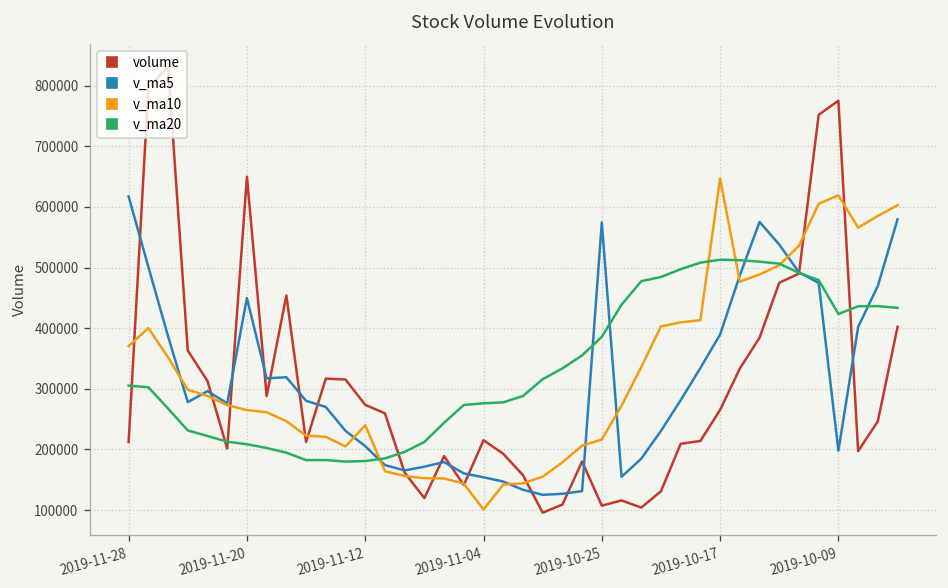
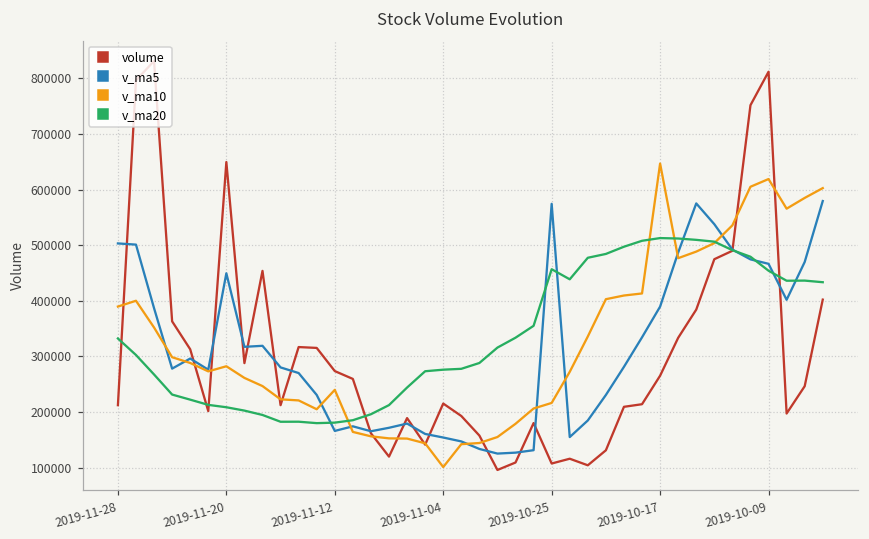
v_ma5, 2019-11-28: 620000 -> 500000
v_ma10, 2019-11-28: 370000 -> 390000
v_ma20, 2019-11-28: 310000 -> 330000
v_ma10, 2019-11-20: 260000 -> 280000
v_ma5, 2019-11-12: 210000 -> 170000
v_ma20, 2019-10-25: 390000 -> 460000
volume, 2019-10-09: 780000 -> 810000
v_ma5, 2019-10-09: 200000 -> 470000
v_ma20, 2019-10-09: 420000 -> 450000
